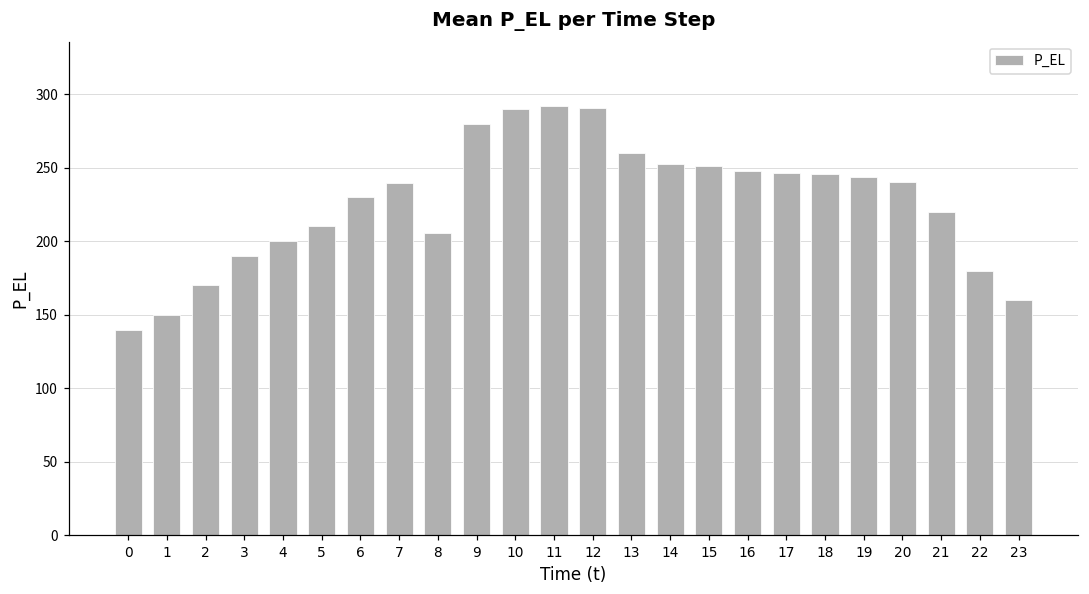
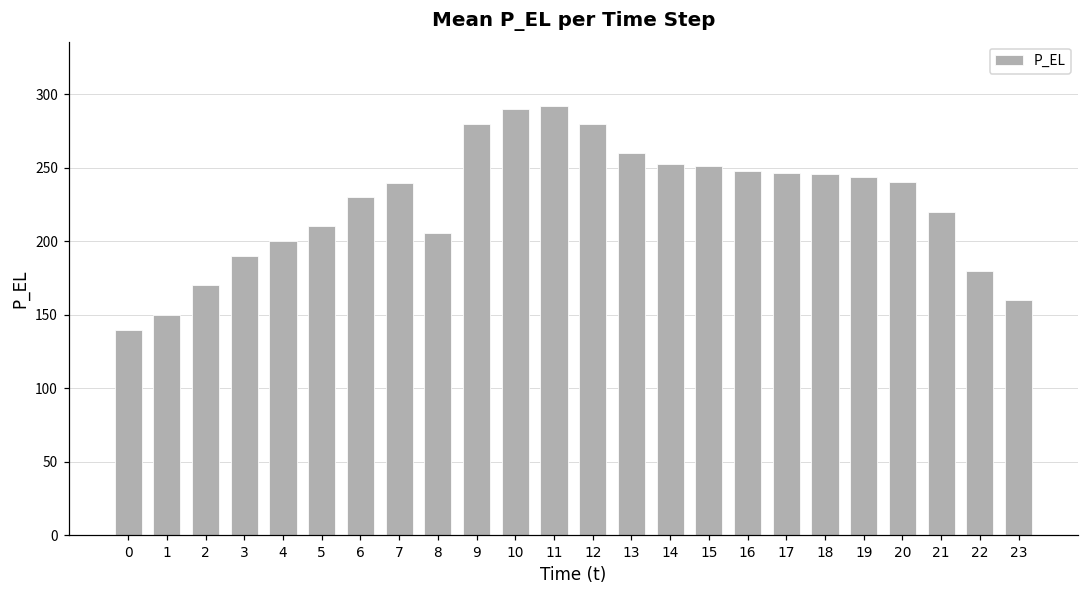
12: 291 -> 280
